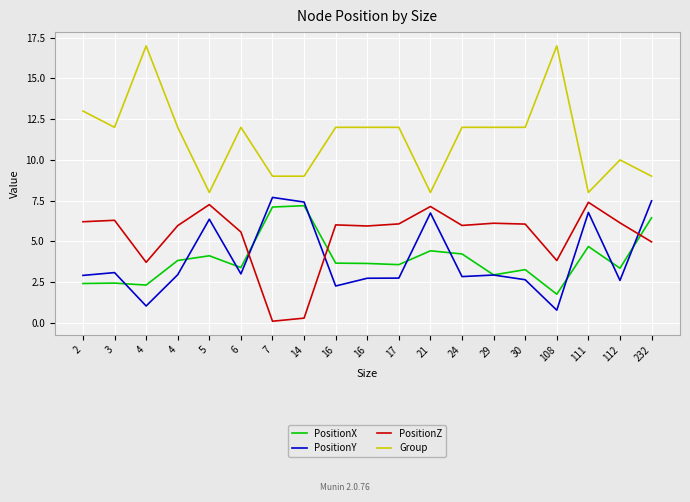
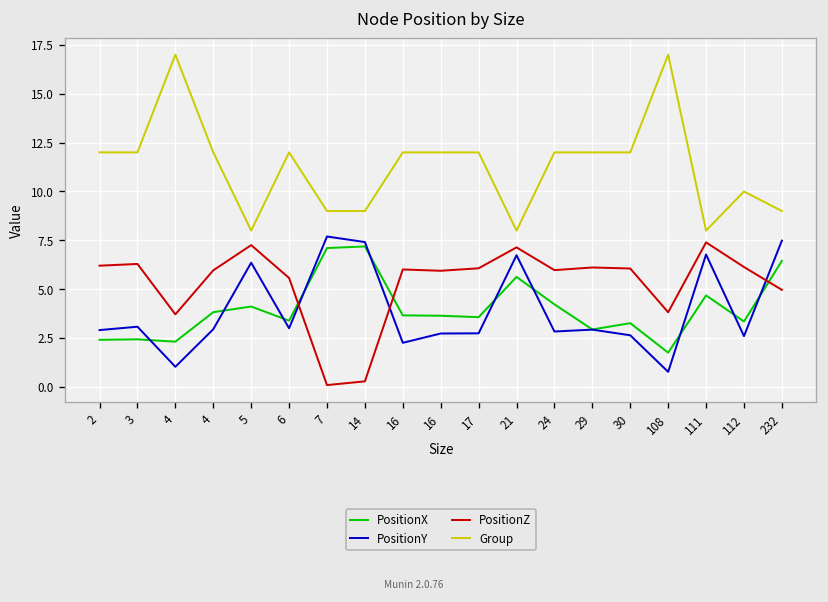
Group, 2: 13 -> 12
PositionX, 21: 4.4 -> 5.6
